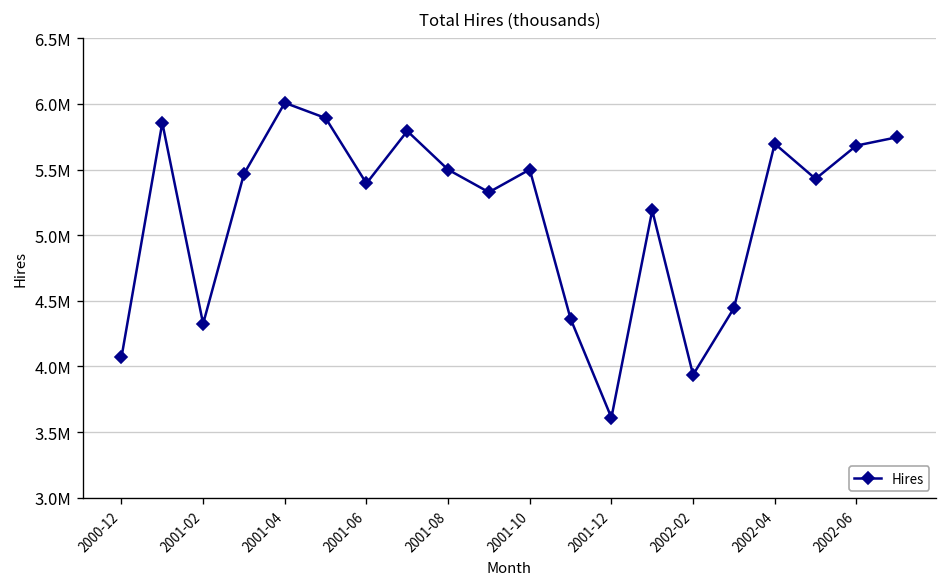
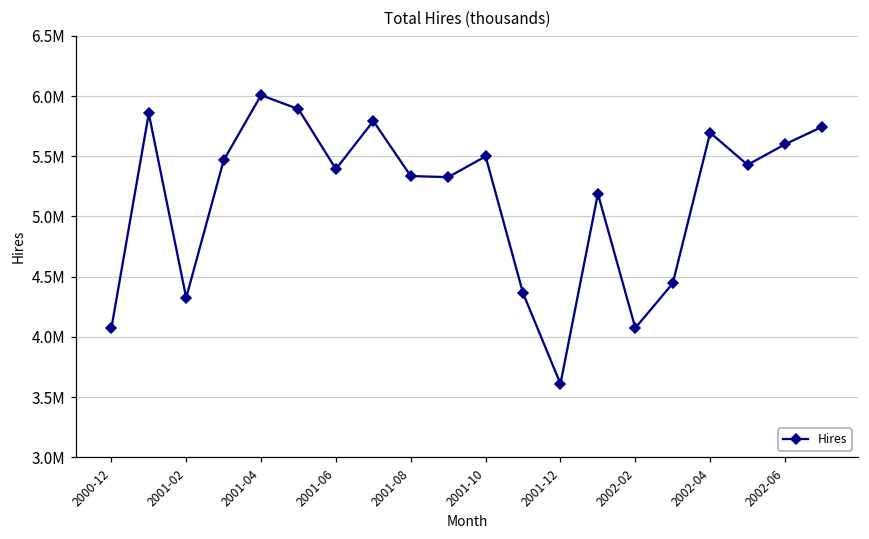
2001-08: 5500000 -> 5340000
2002-02: 3940000 -> 4070000
2002-06: 5680000 -> 5600000
